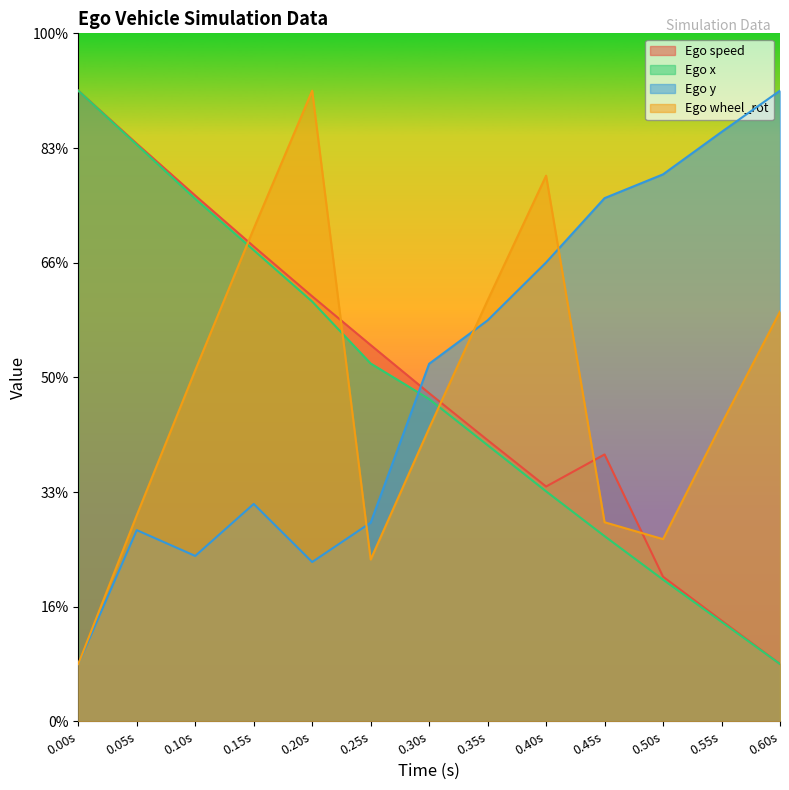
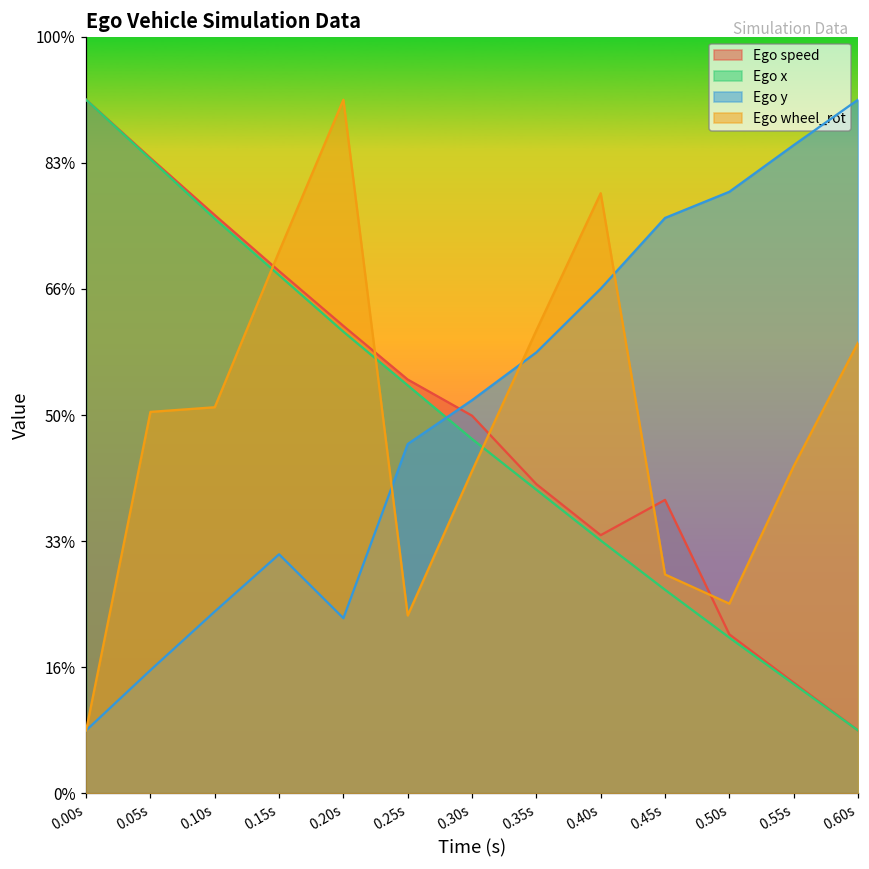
Ego y, 0.05s: 28% -> 16%
Ego wheel_rot, 0.05s: 30% -> 50%
Ego x, 0.25s: 52% -> 54%
Ego y, 0.25s: 29% -> 46%
Ego speed, 0.30s: 48% -> 50%
Ego wheel_rot, 0.50s: 26% -> 25%
